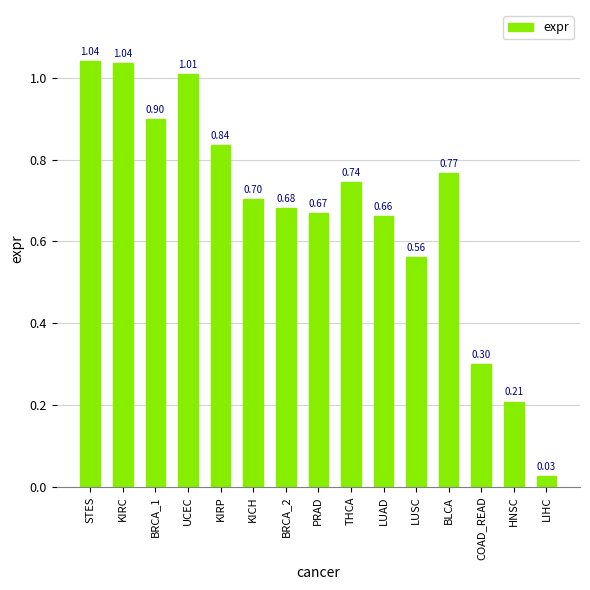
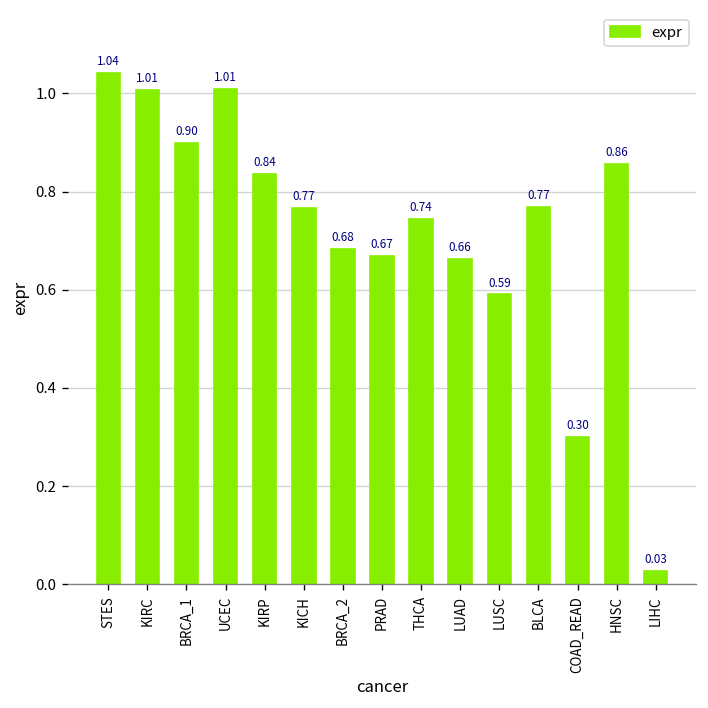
KIRC: 1.04 -> 1.01
KICH: 0.70 -> 0.77
LUSC: 0.56 -> 0.59
HNSC: 0.21 -> 0.86
